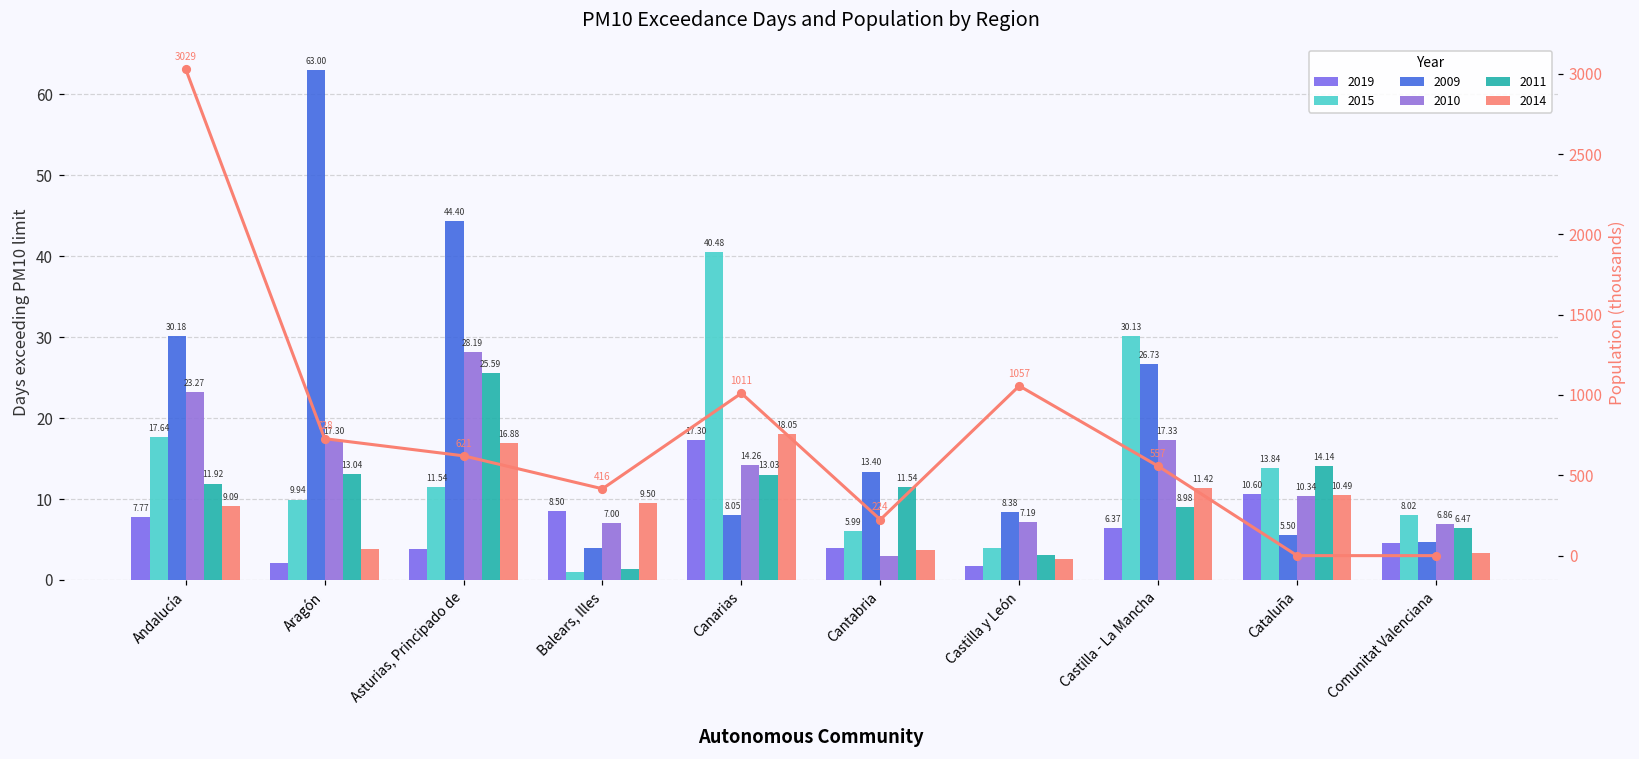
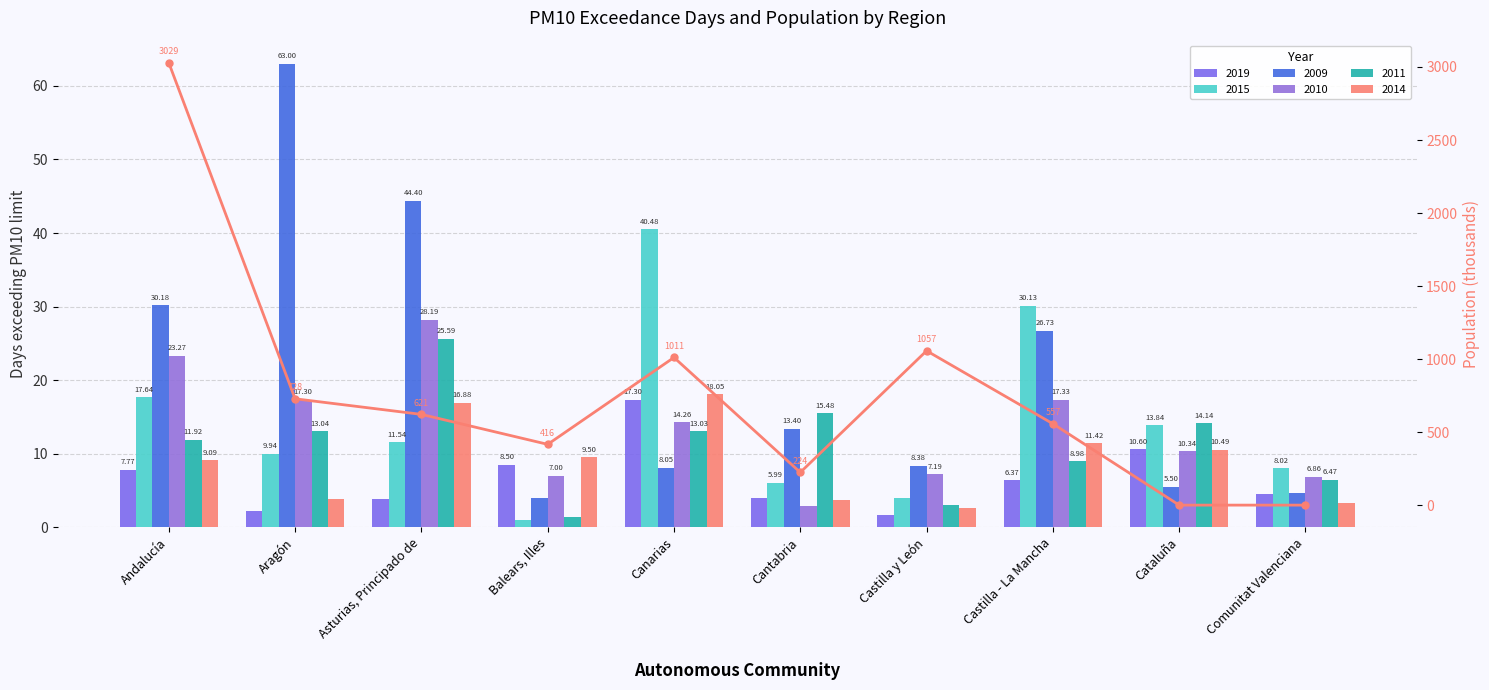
2011, Cantabria: 11.54 -> 15.48
